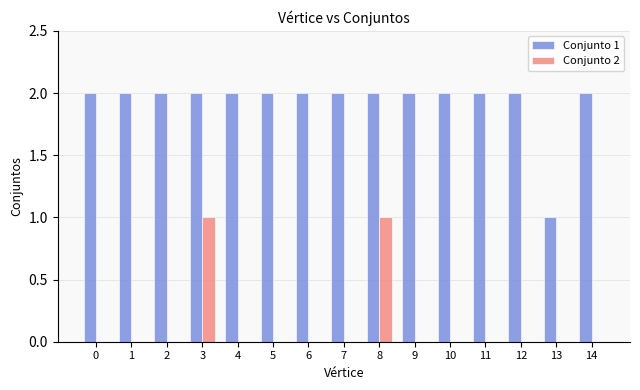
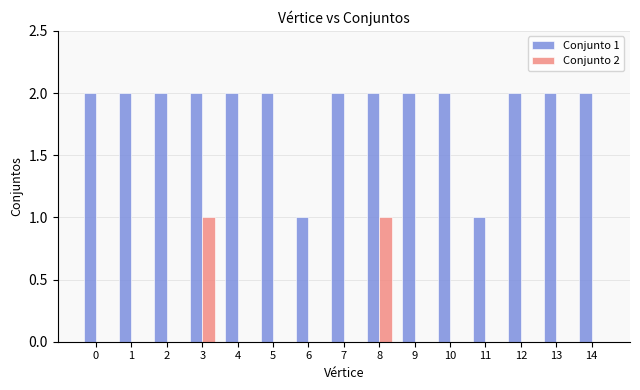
Conjunto 1, 6: 2 -> 1
Conjunto 1, 11: 2 -> 1
Conjunto 1, 13: 1 -> 2
